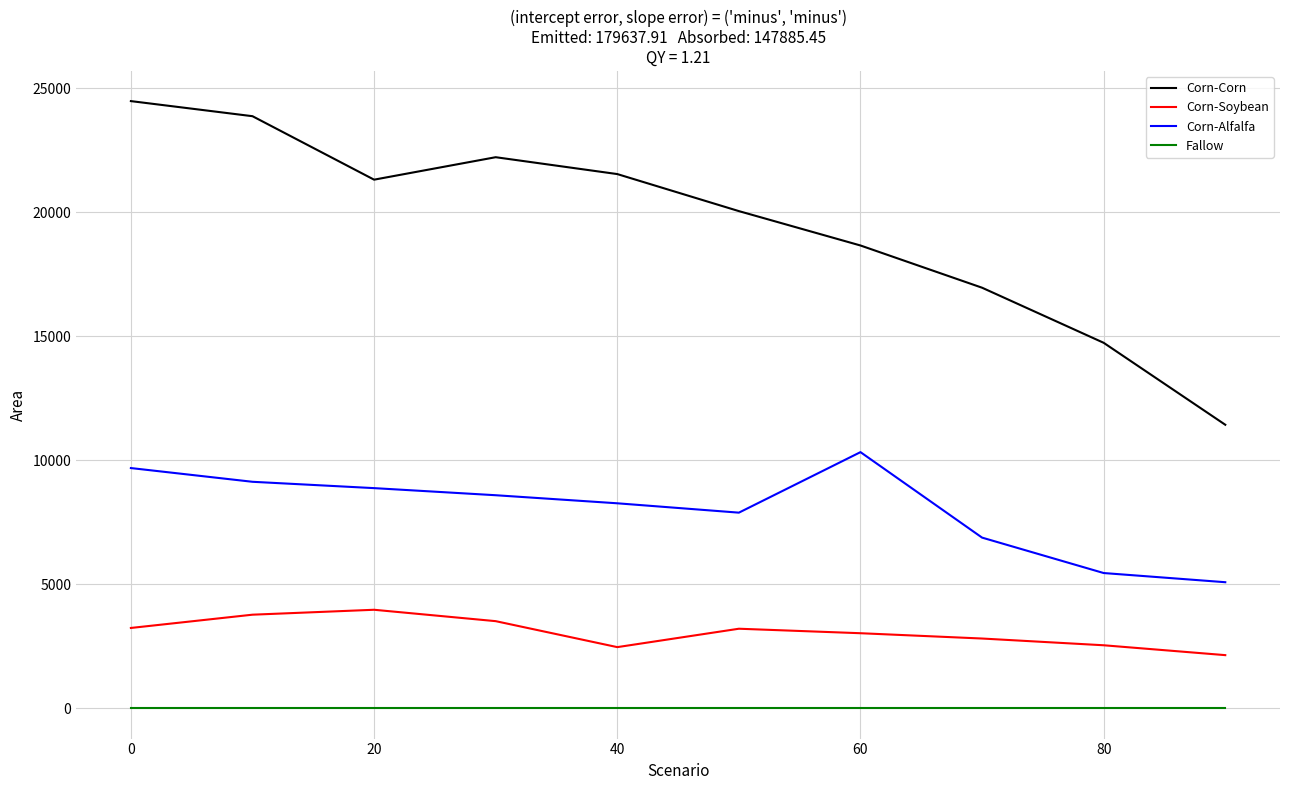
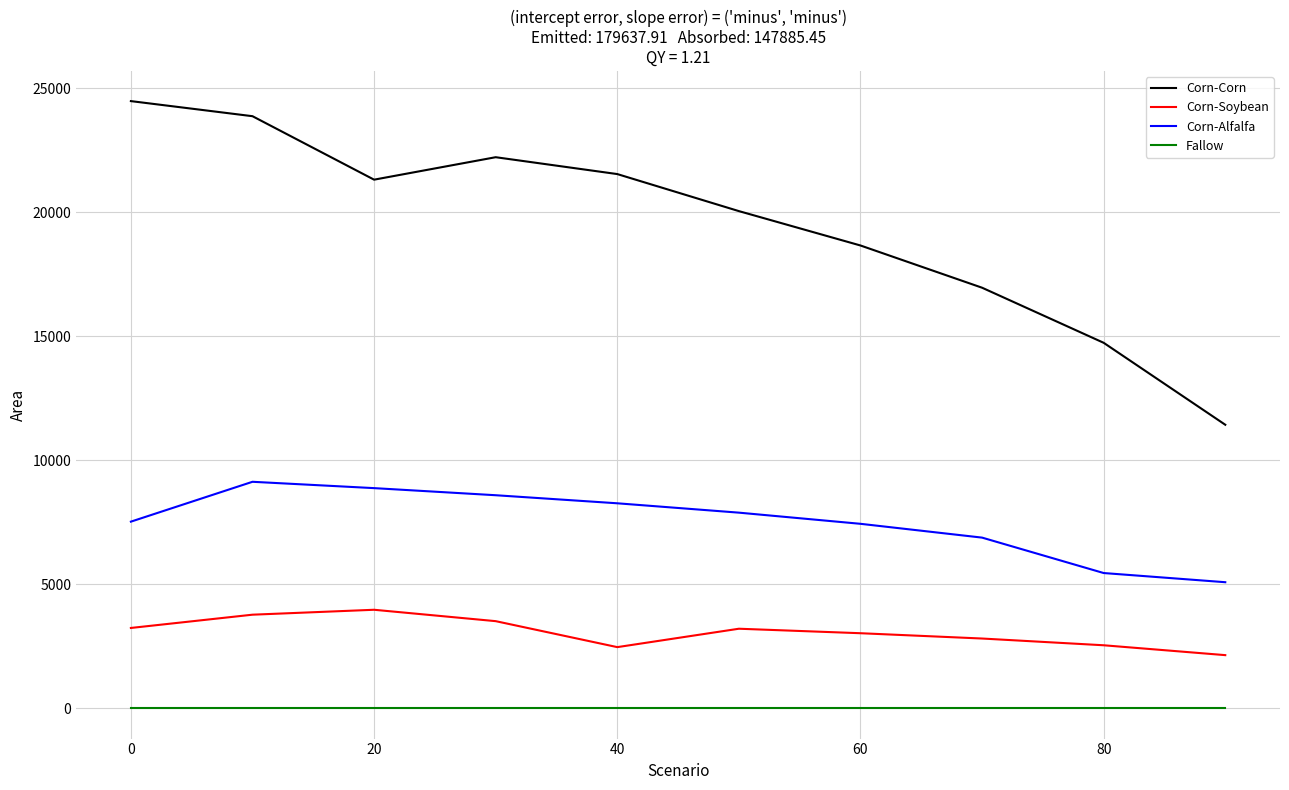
Corn-Alfalfa, 0: 9700 -> 7500
Corn-Alfalfa, 60: 10300 -> 7400
